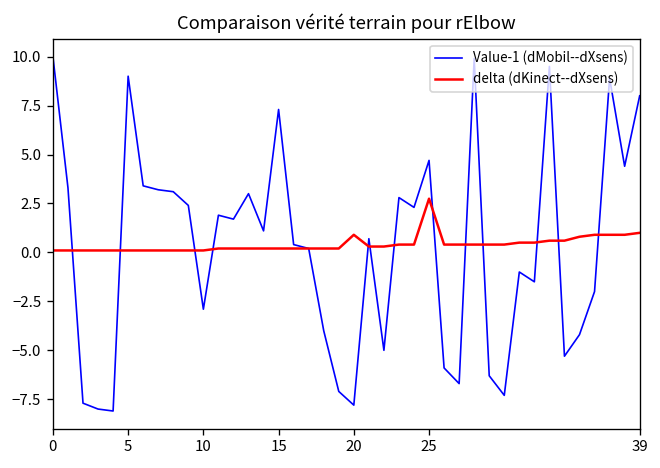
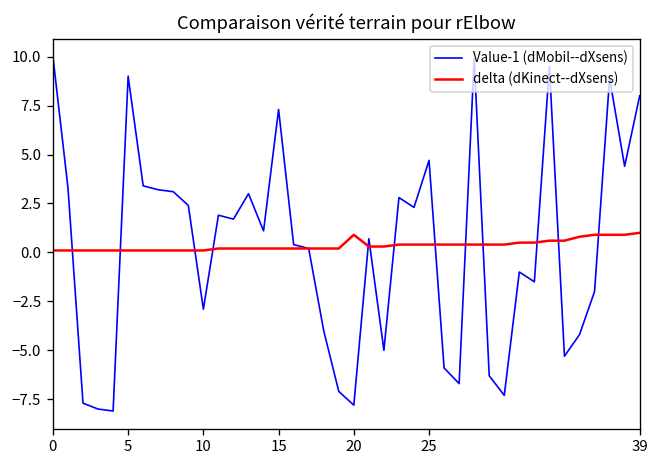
delta (dKinect--dXsens), 25: 2.7 -> 0.4
